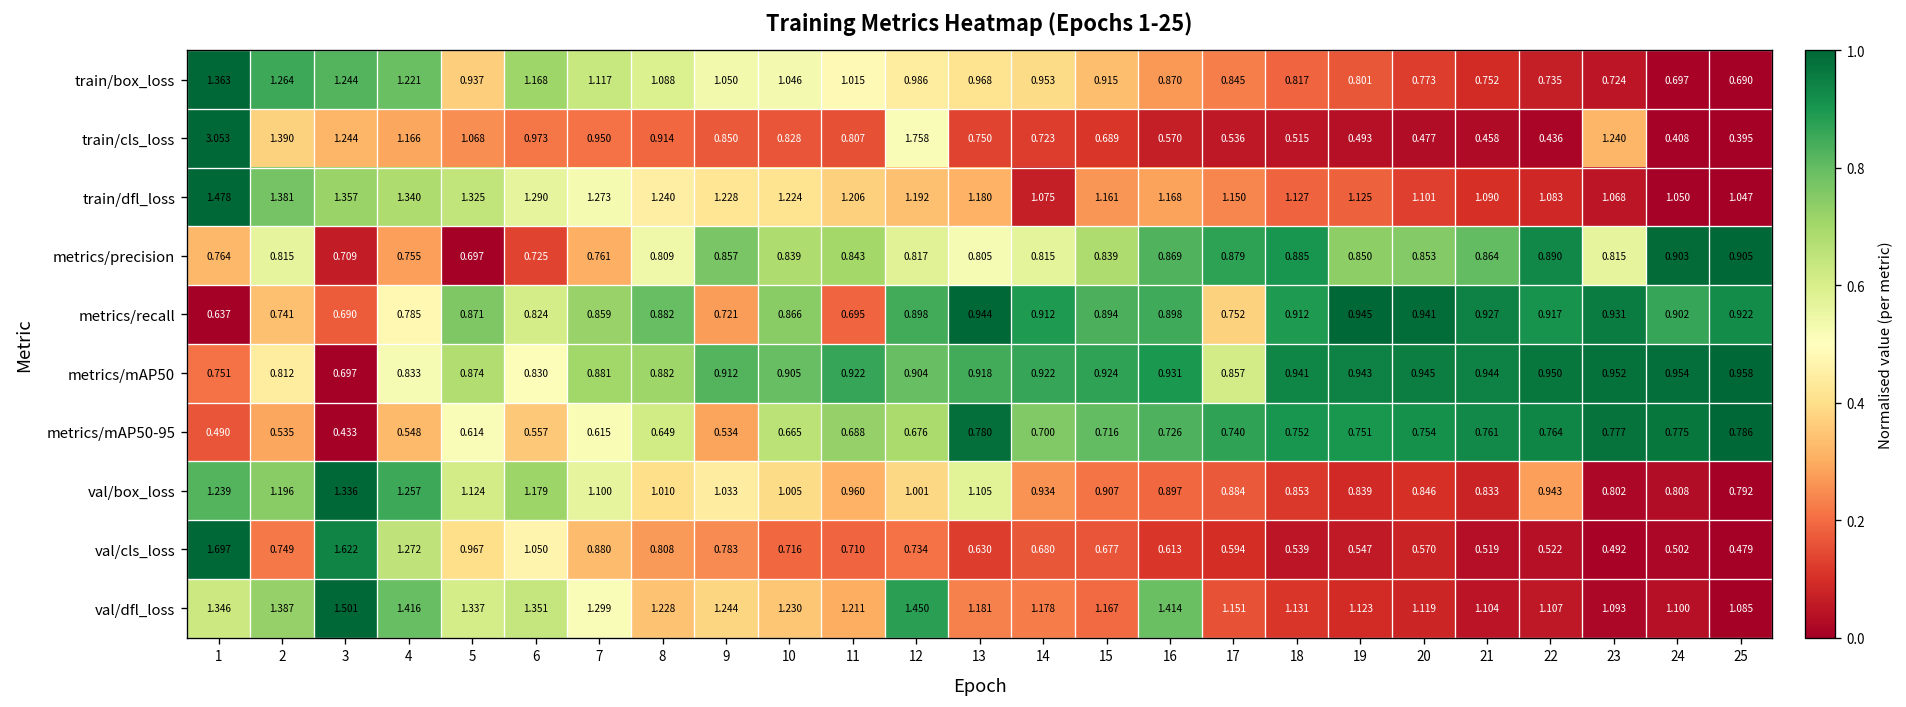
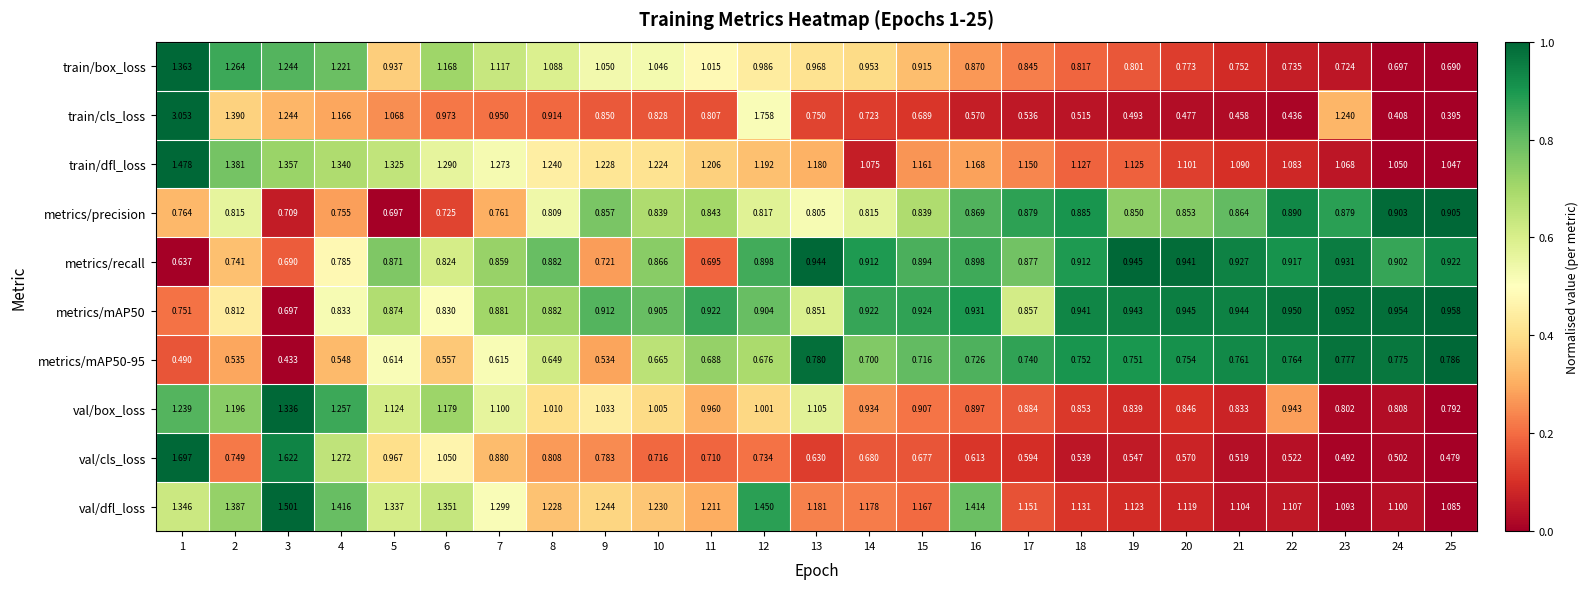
metrics/precision, 23: 0.815 -> 0.879
metrics/recall, 17: 0.752 -> 0.877
metrics/mAP50, 13: 0.918 -> 0.851
